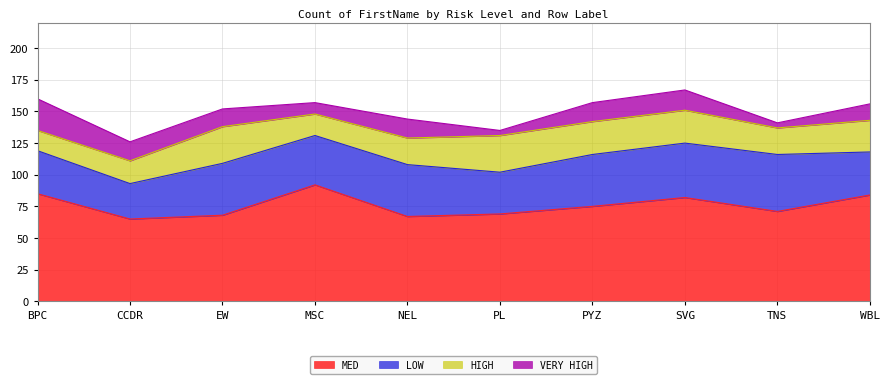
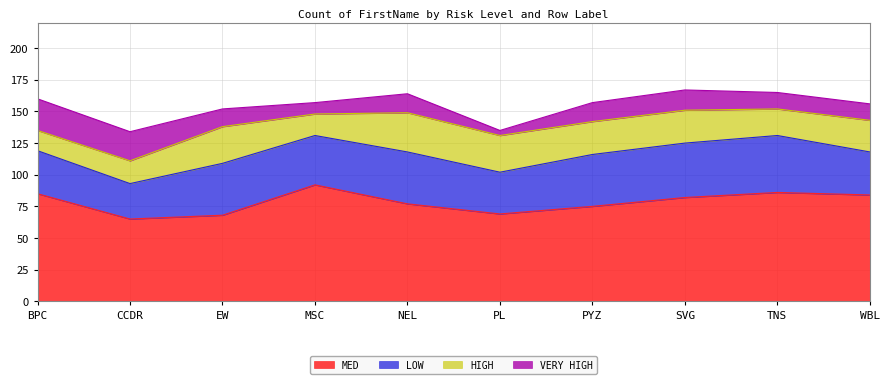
VERY HIGH, CCDR: 15 -> 23
MED, NEL: 67 -> 77
HIGH, NEL: 21 -> 31
MED, TNS: 71 -> 86
VERY HIGH, TNS: 4 -> 13
